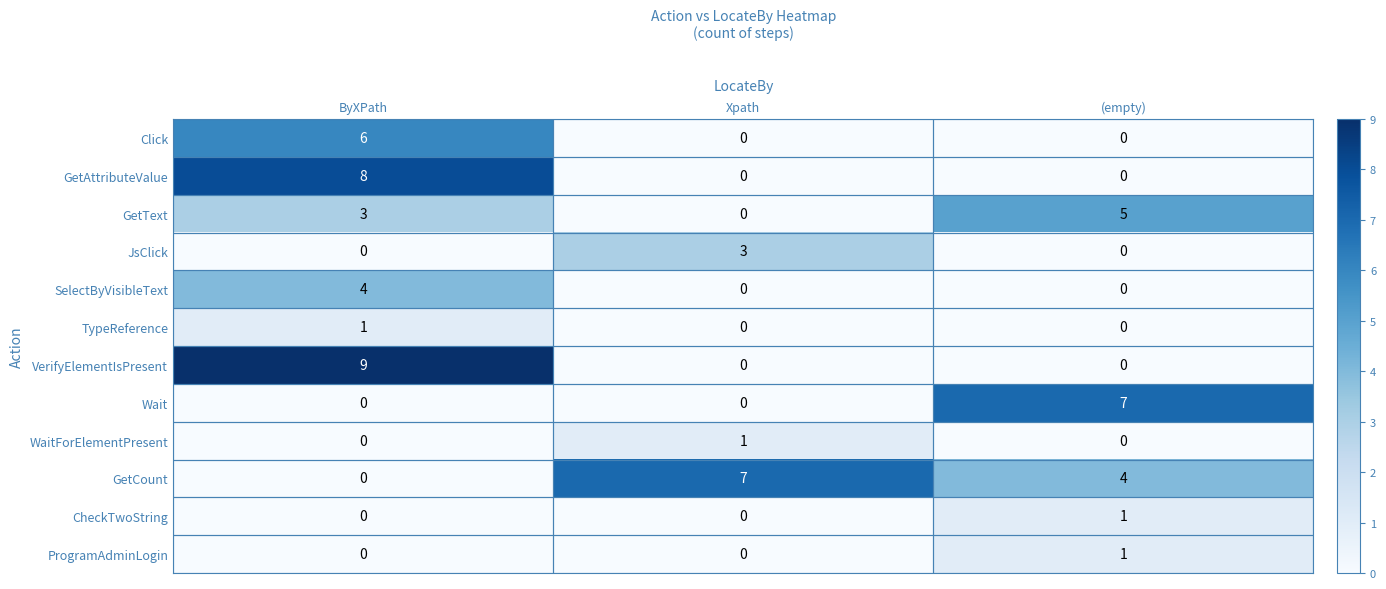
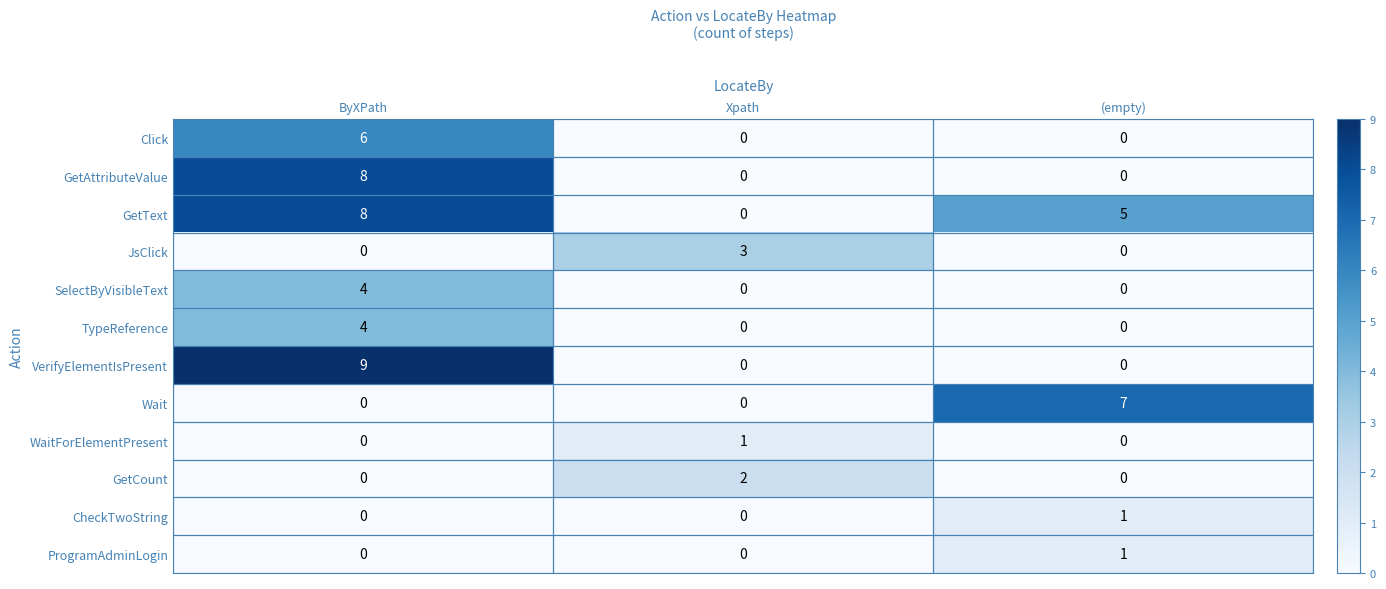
GetText, ByXPath: 3 -> 8
TypeReference, ByXPath: 1 -> 4
GetCount, Xpath: 7 -> 2
GetCount, (empty): 4 -> 0
